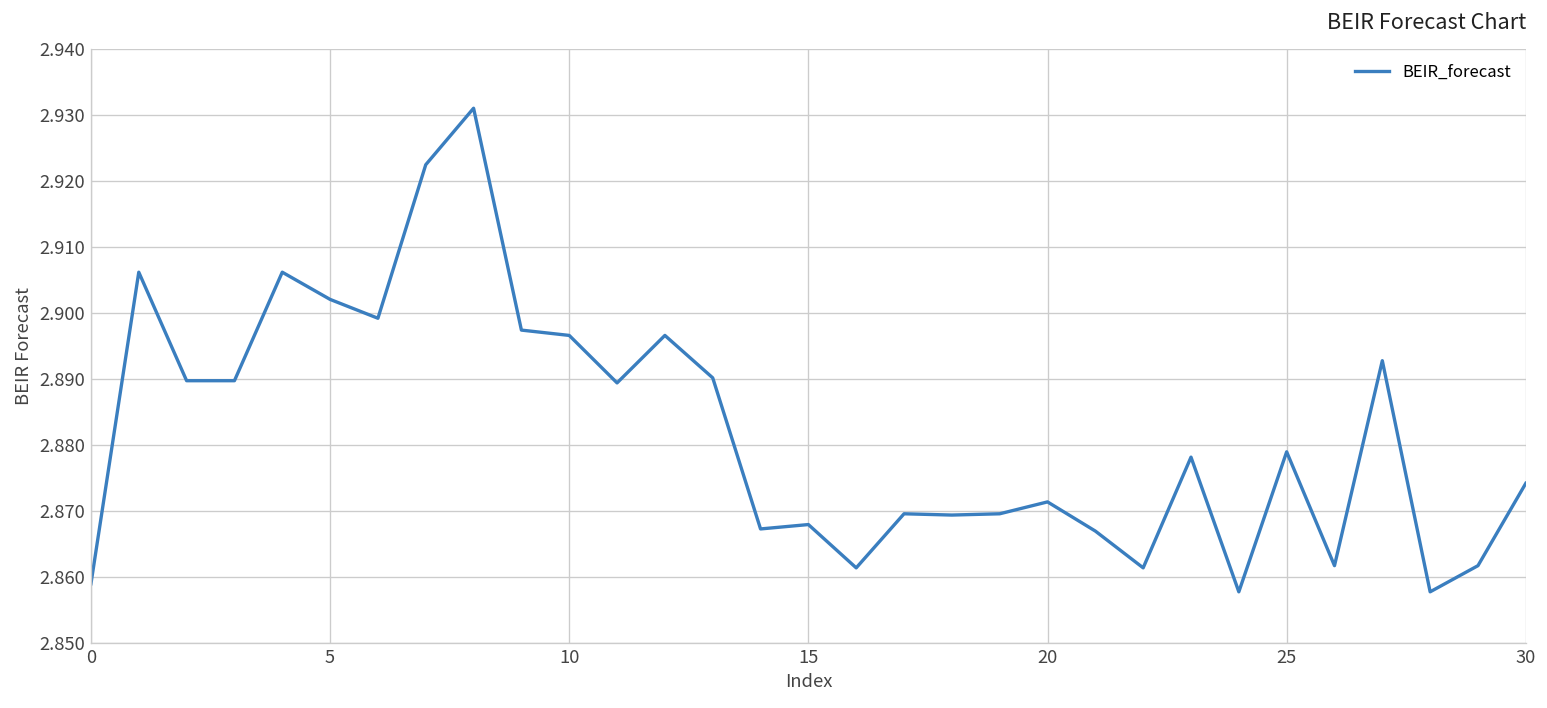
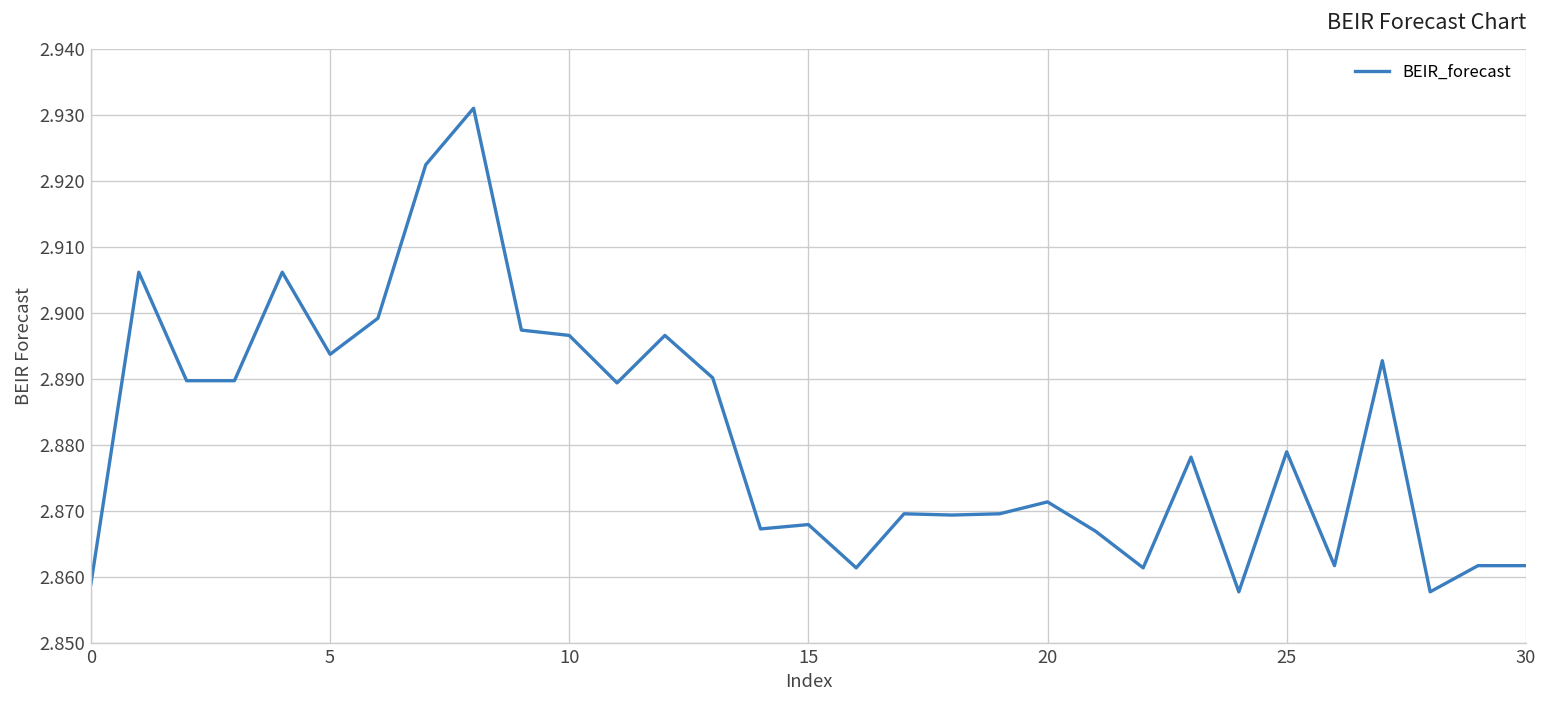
5: 2.902 -> 2.894
30: 2.874 -> 2.862
